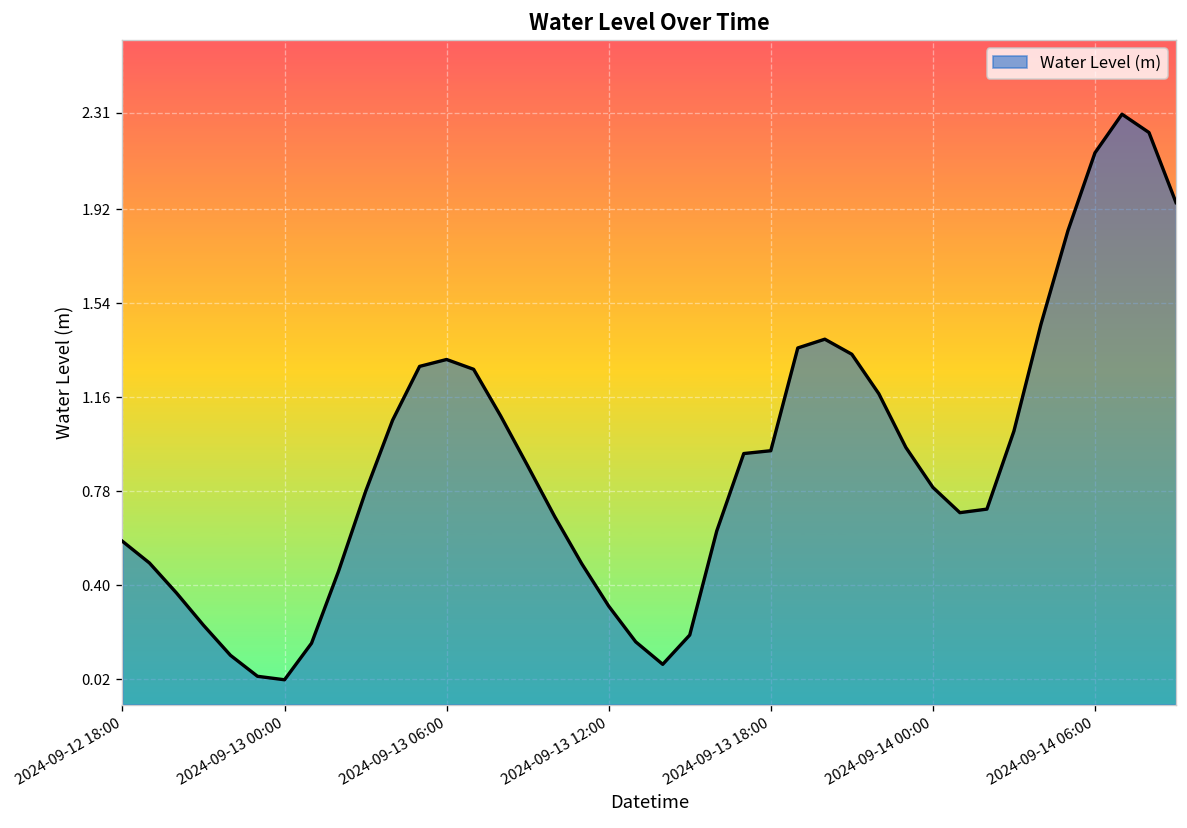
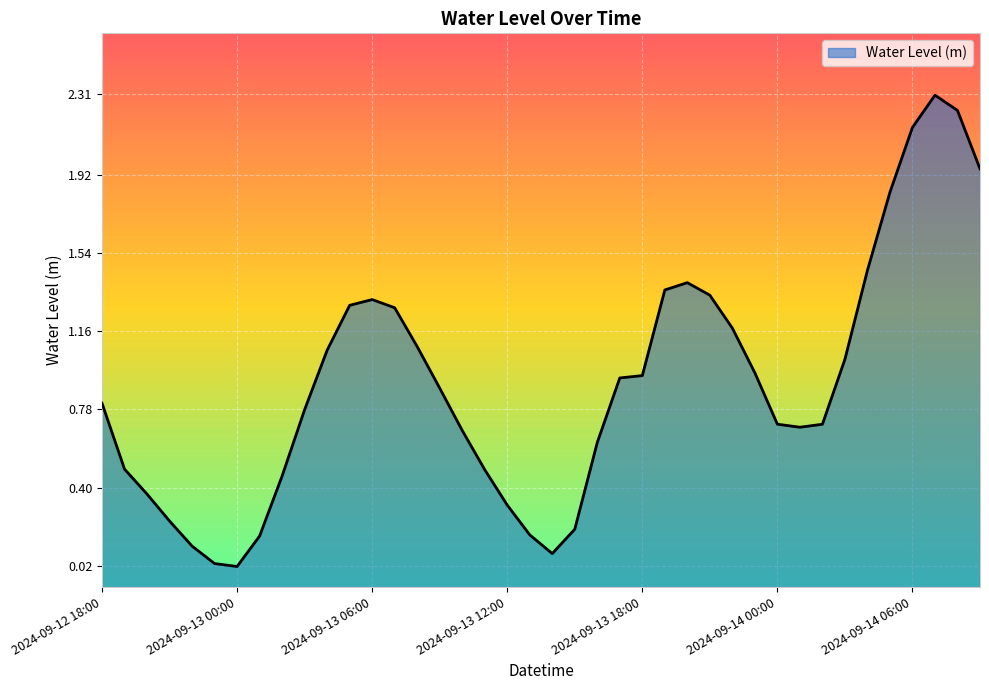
2024-09-12 18:00: 0.58 -> 0.81
2024-09-14 00:00: 0.80 -> 0.71
